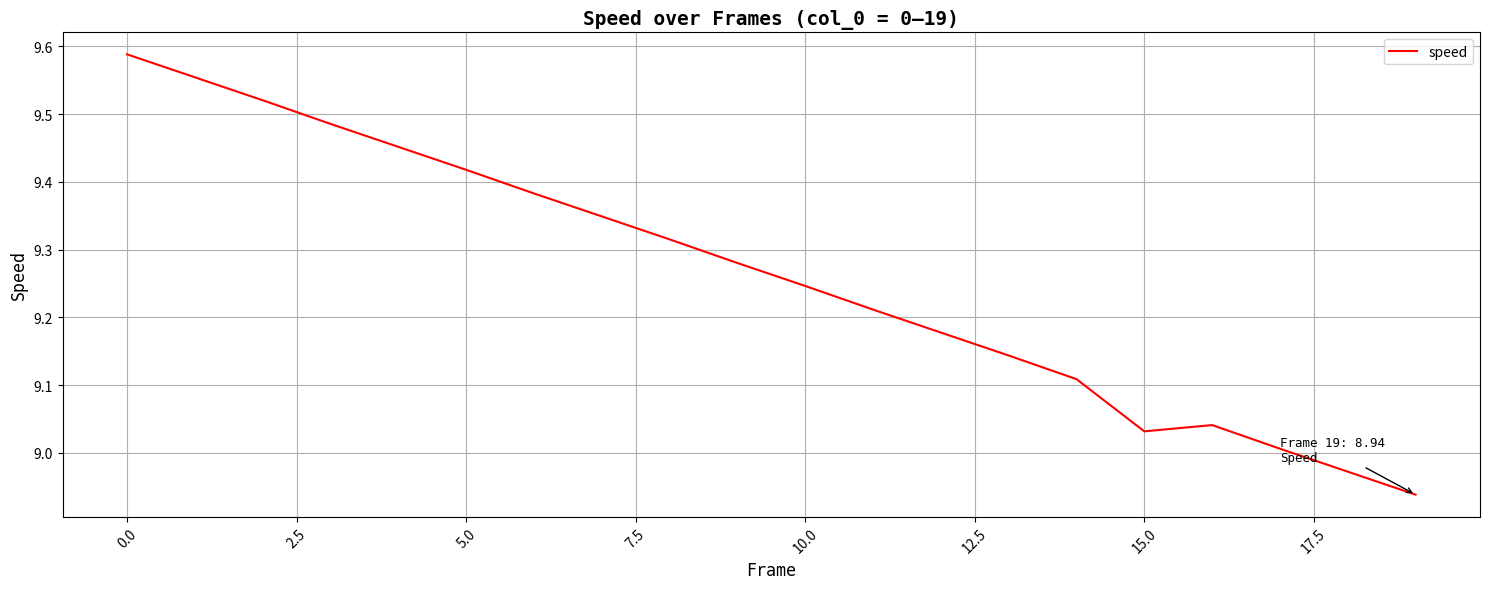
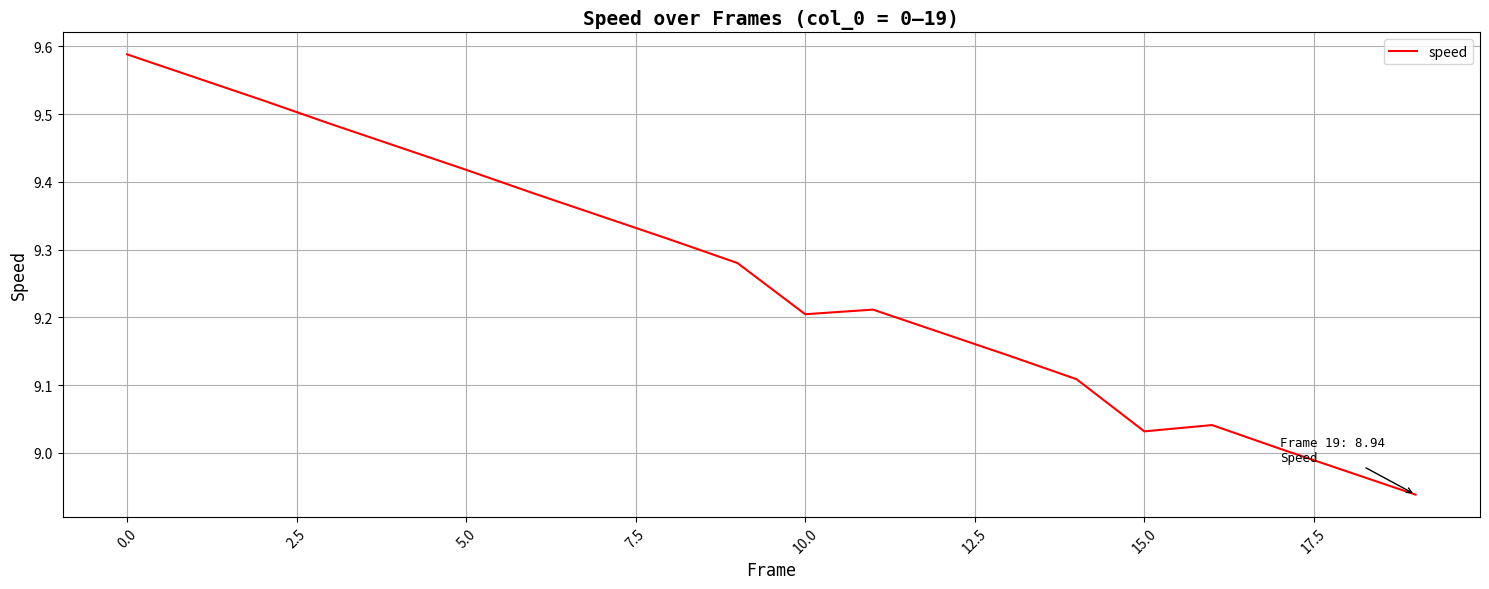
10.0: 9.25 -> 9.20
